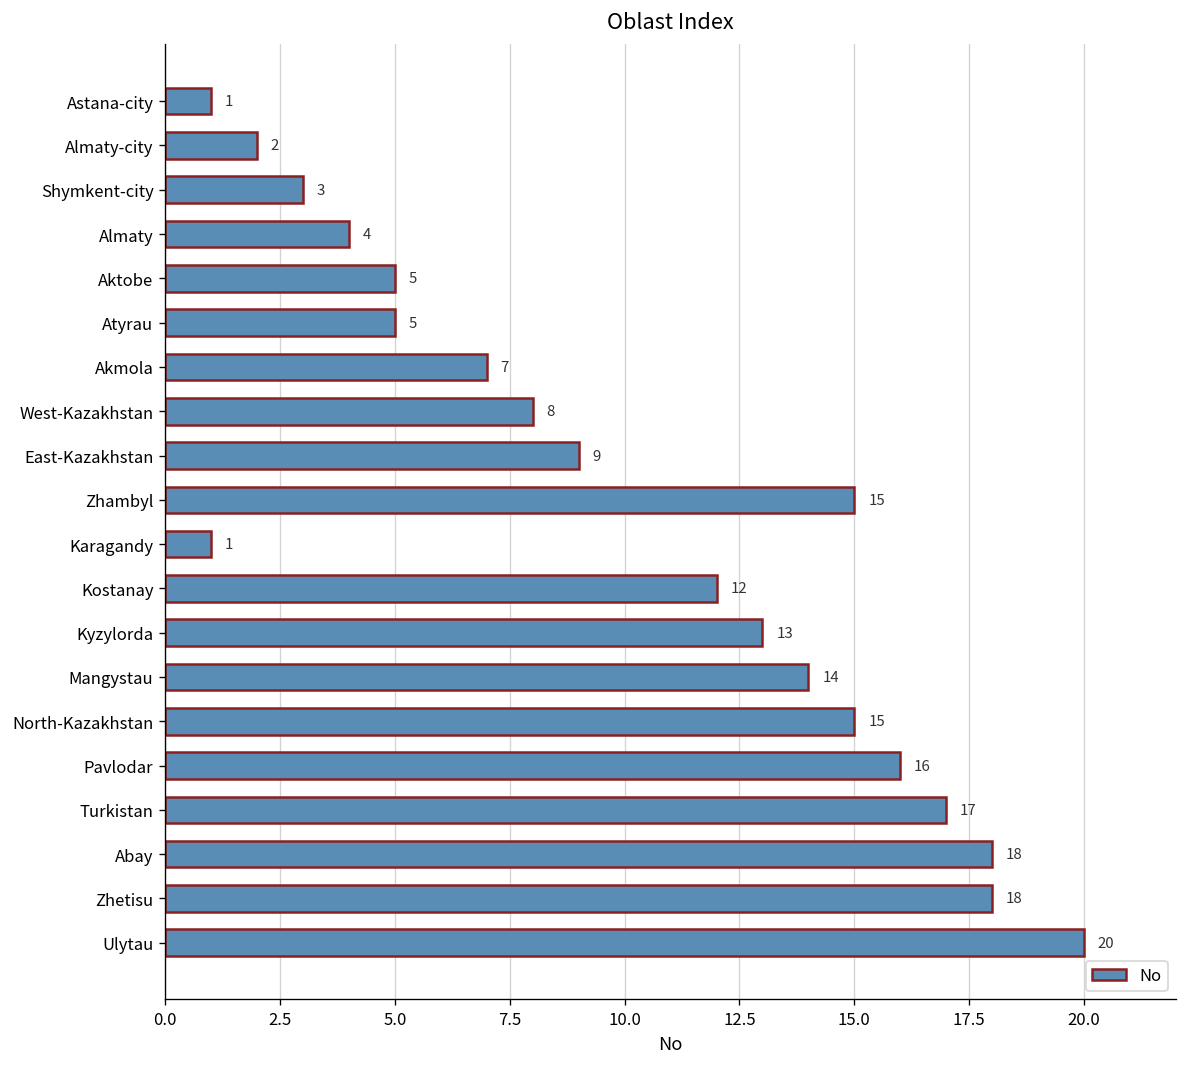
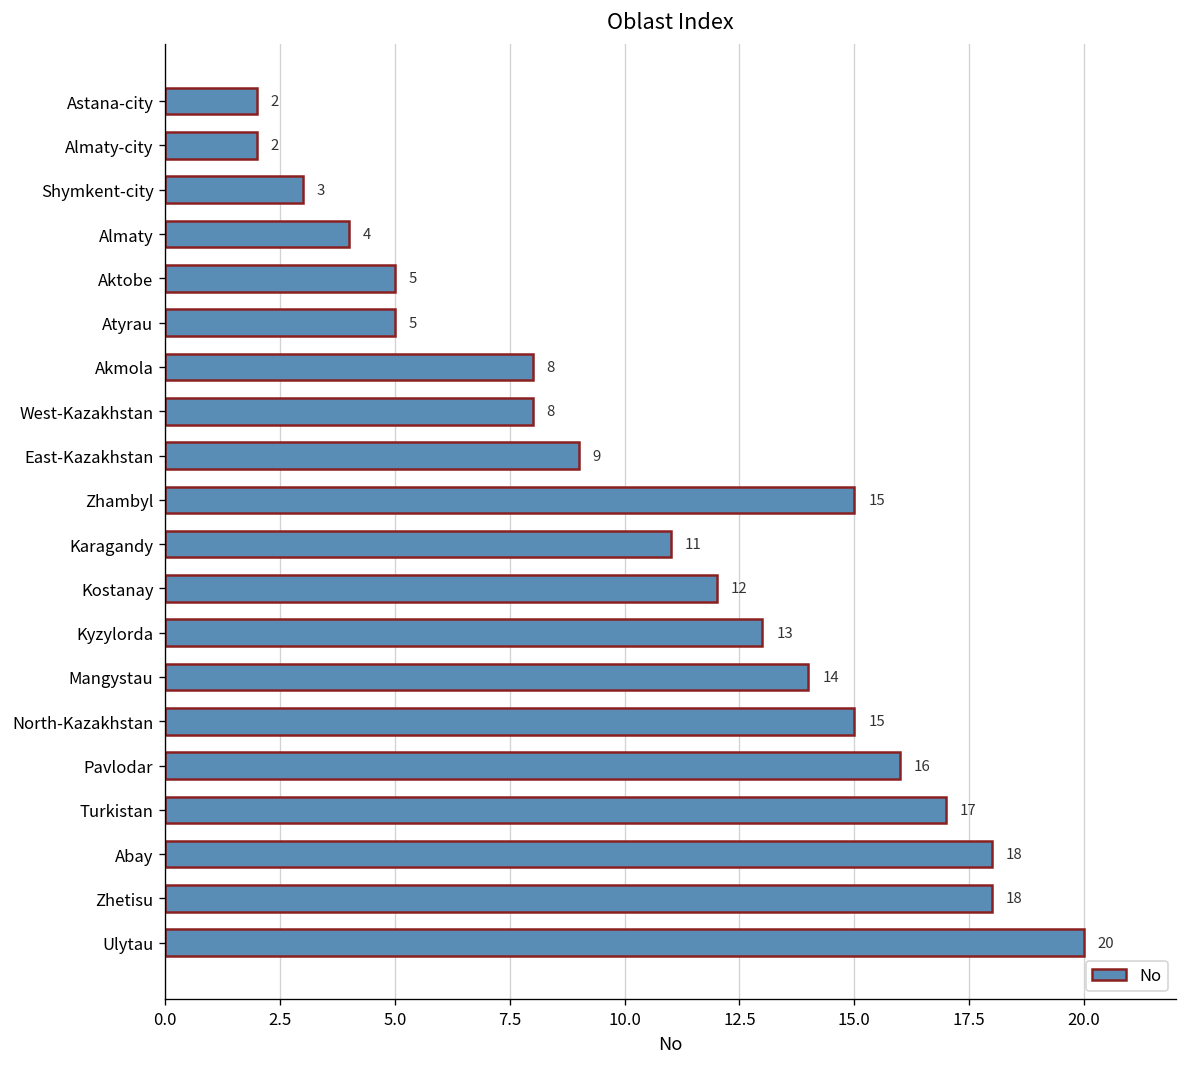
Astana-city: 1 -> 2
Akmola: 7 -> 8
Karagandy: 1 -> 11
